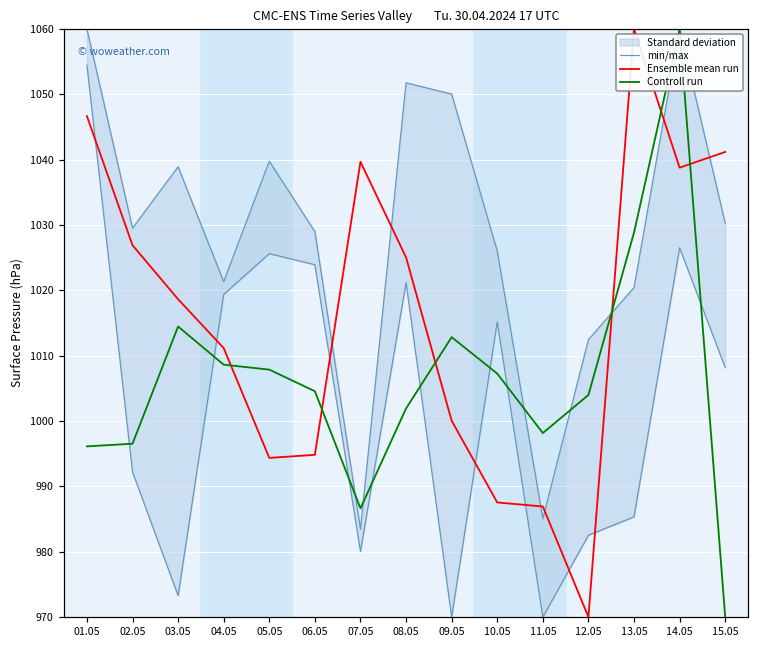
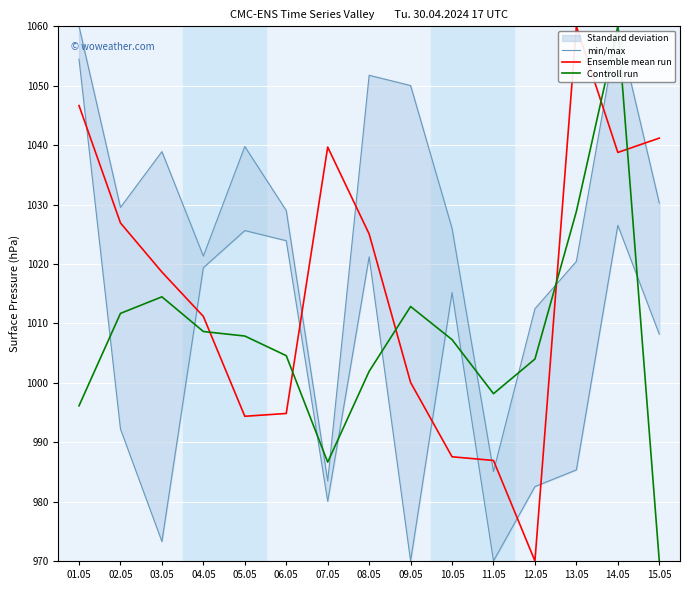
Controll run, 02.05: 997 -> 1012
